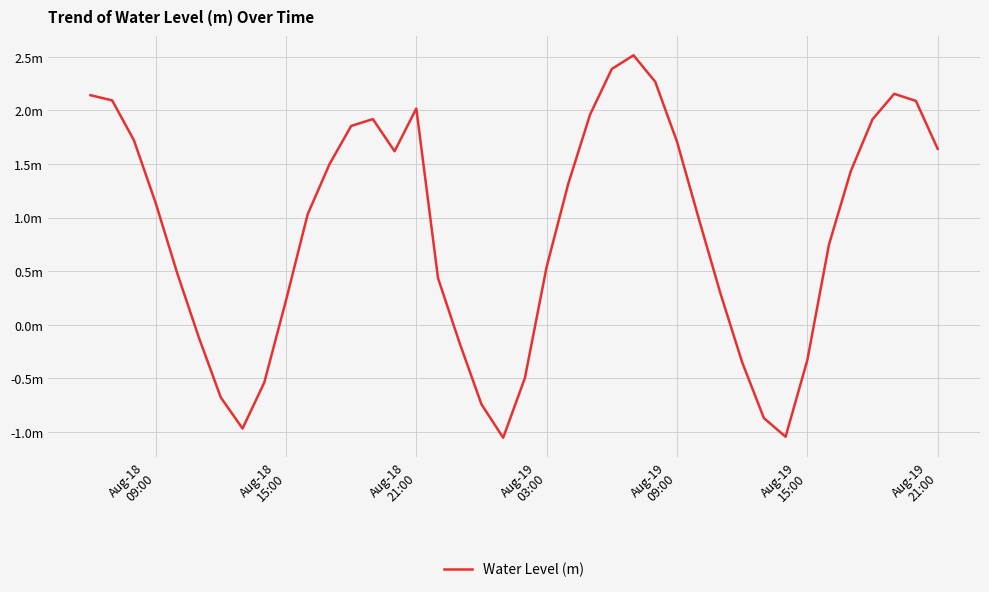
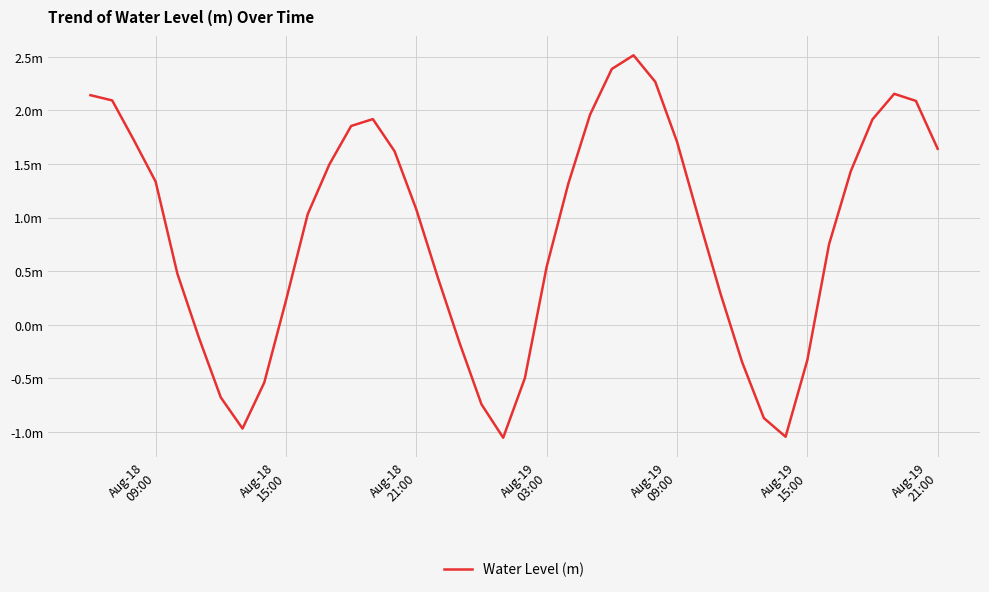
Aug-18 09:00: 1.14m -> 1.34m
Aug-18 21:00: 2.02m -> 1.08m
